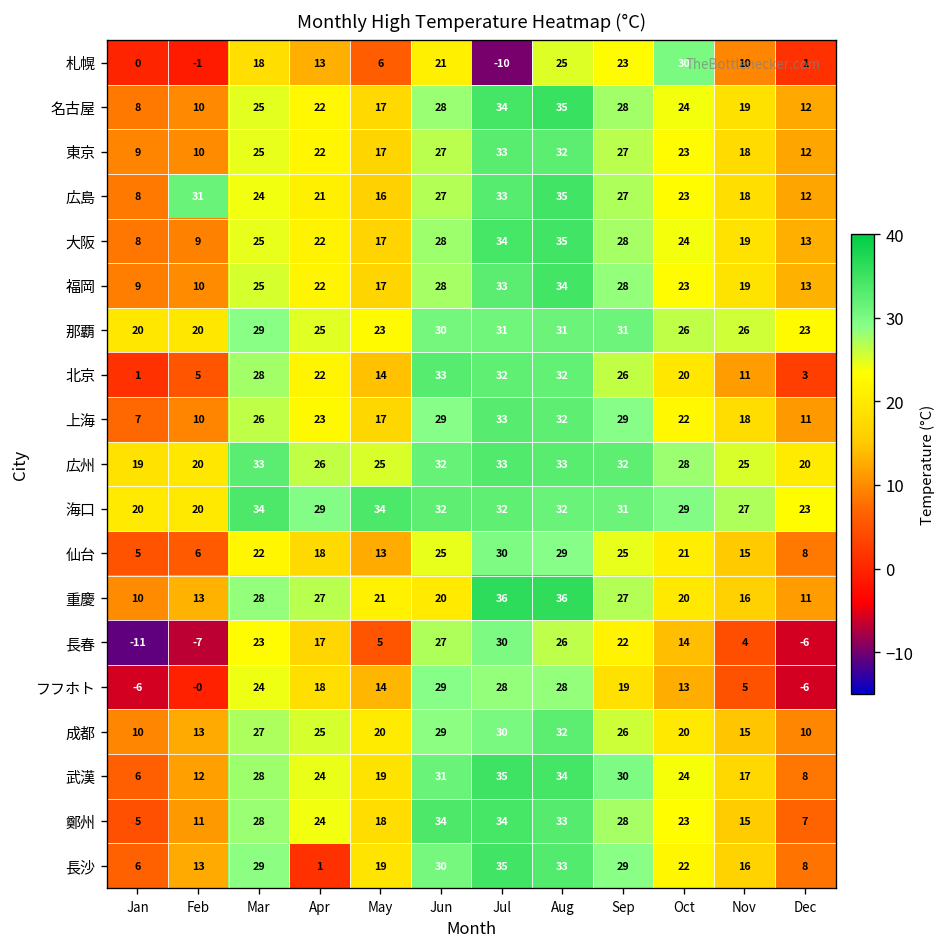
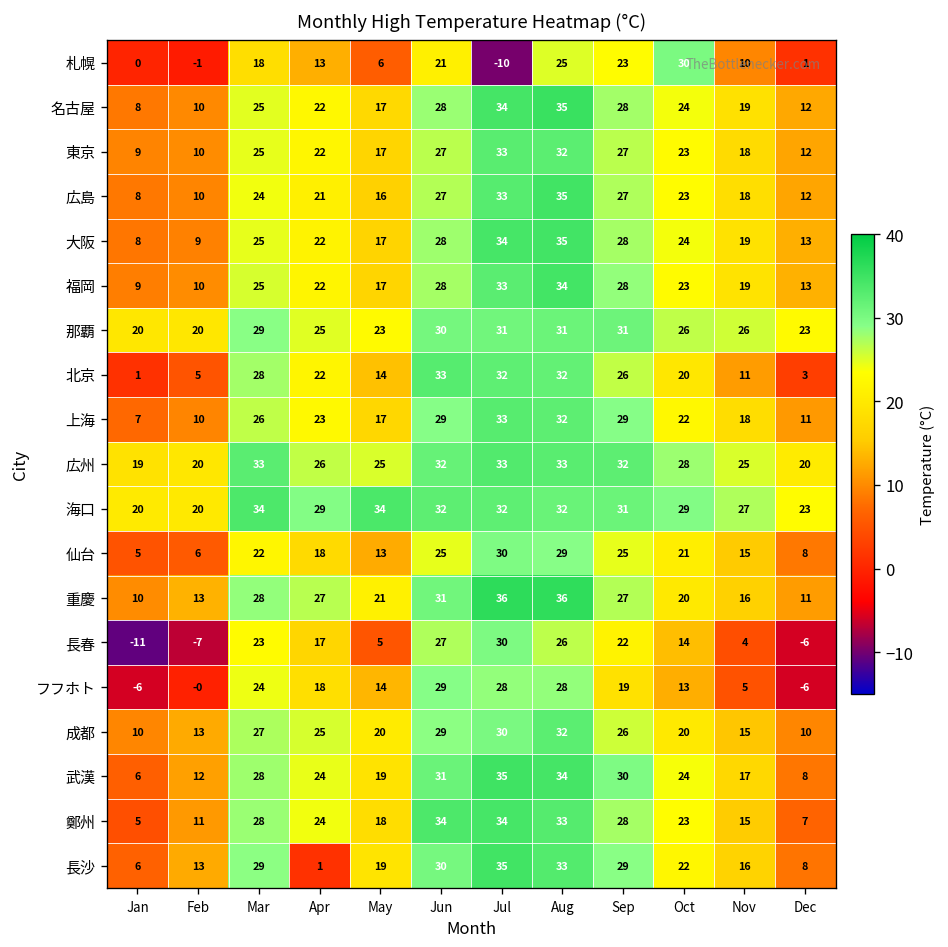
広島, Feb: 31 -> 10
重慶, Jun: 20 -> 31
